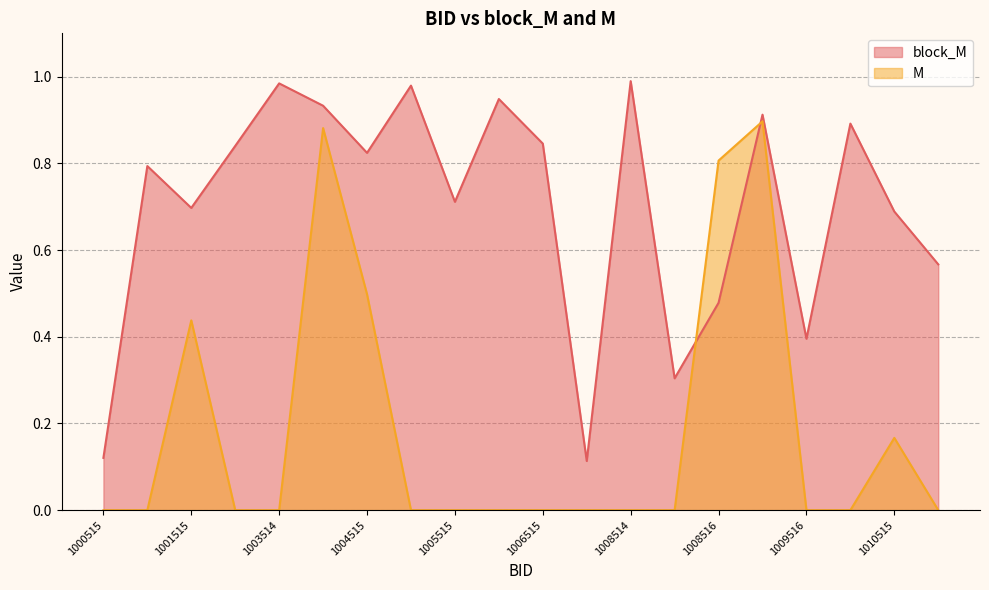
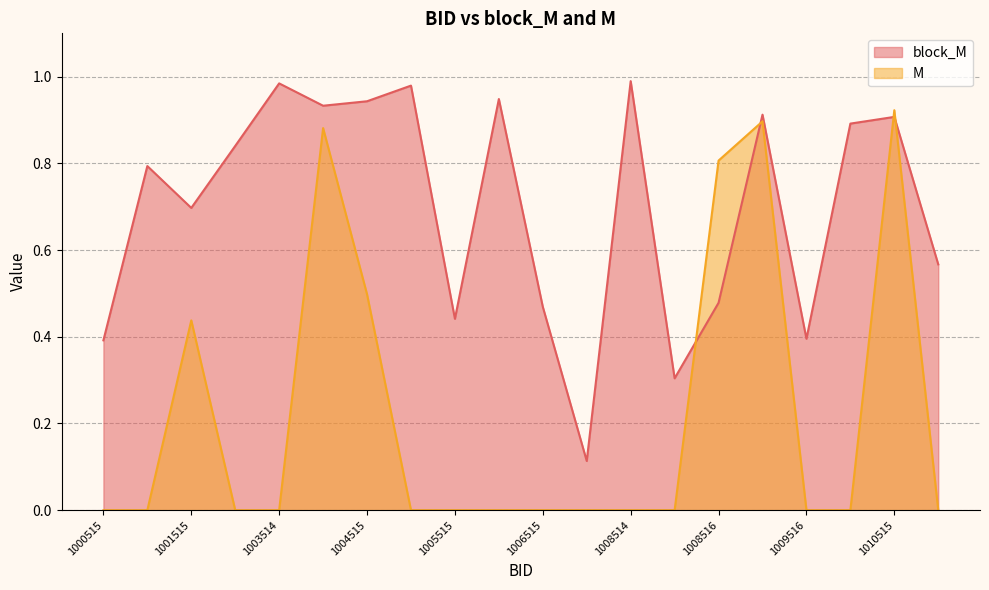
block_M, 1000515: 0.12 -> 0.39
block_M, 1004515: 0.82 -> 0.94
block_M, 1005515: 0.71 -> 0.44
block_M, 1006515: 0.85 -> 0.47
block_M, 1010515: 0.69 -> 0.91
M, 1010515: 0.17 -> 0.92
